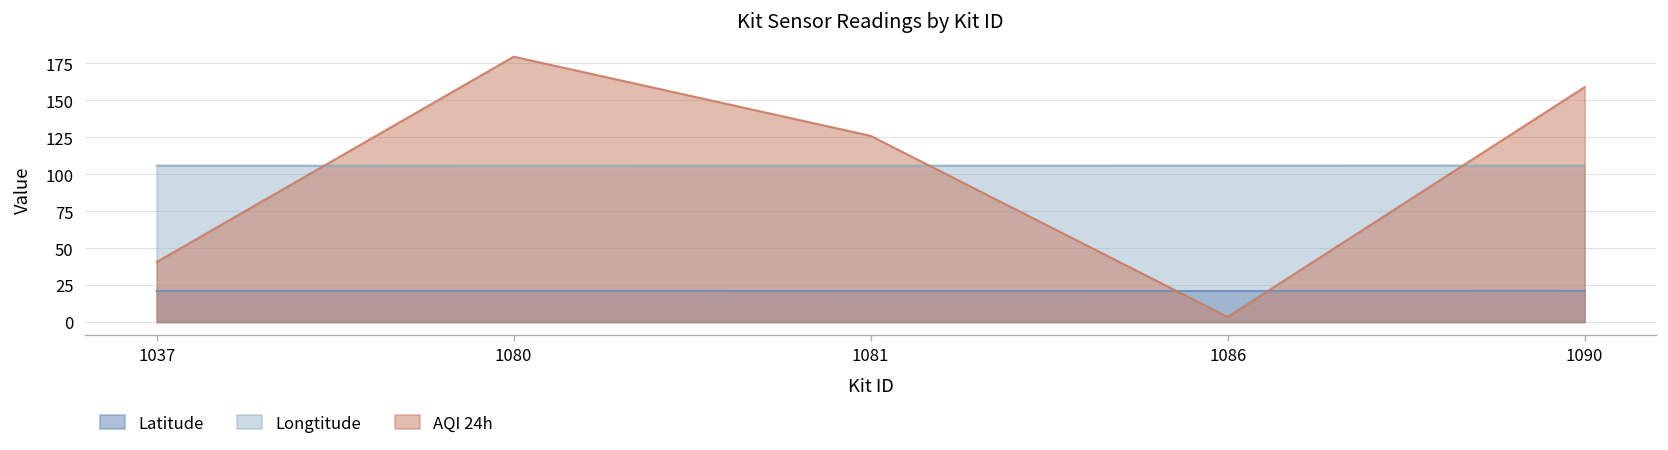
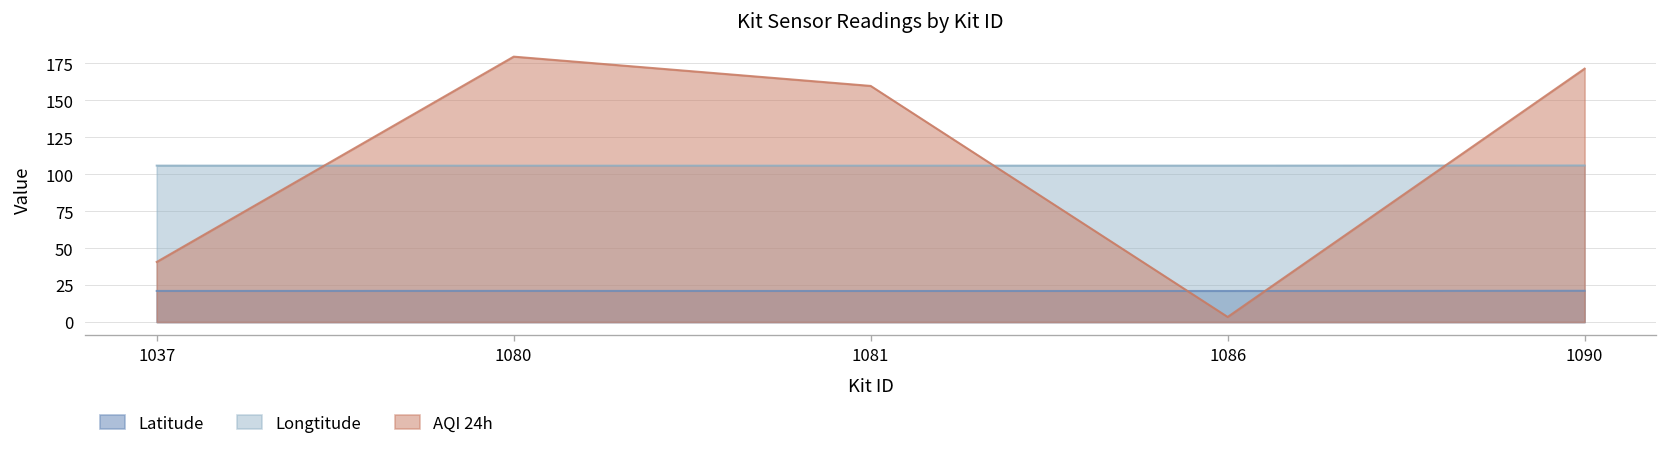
AQI 24h, 1081: 126 -> 160
AQI 24h, 1090: 159 -> 171
